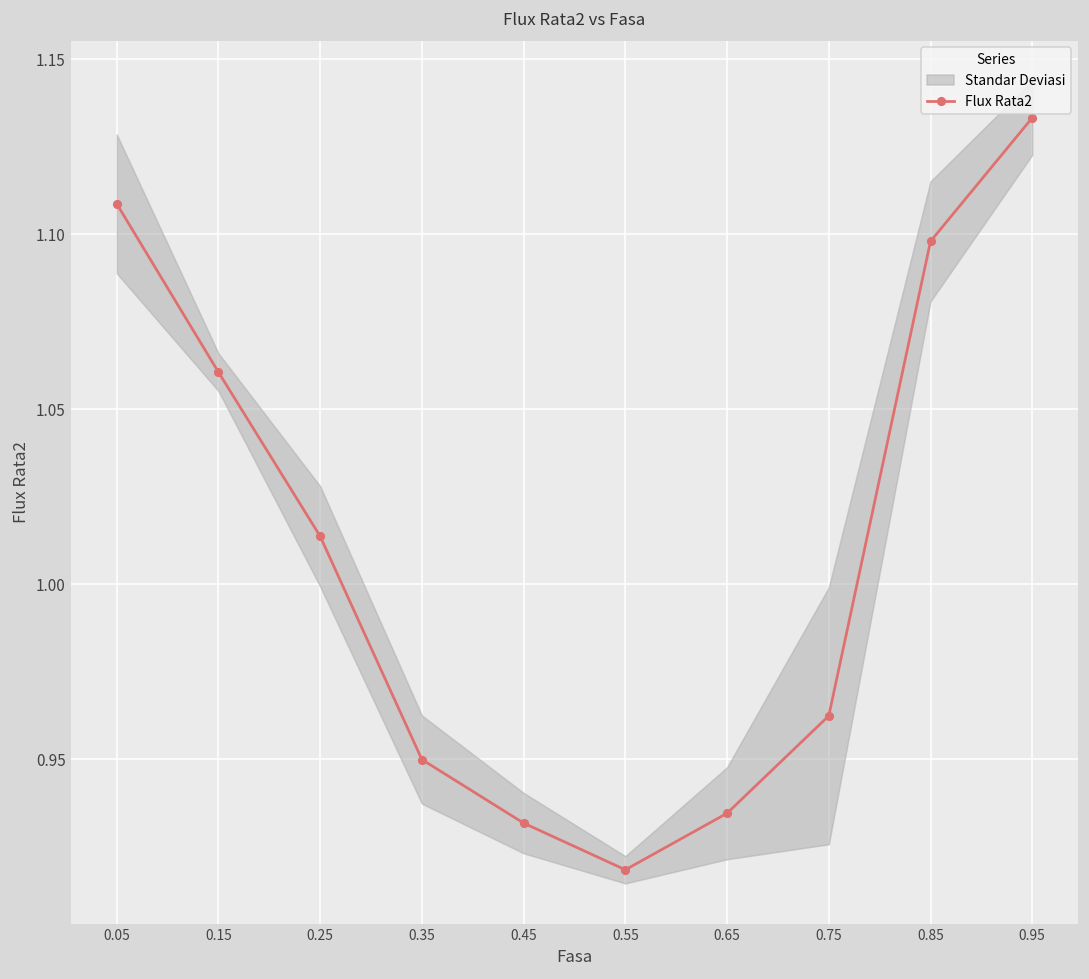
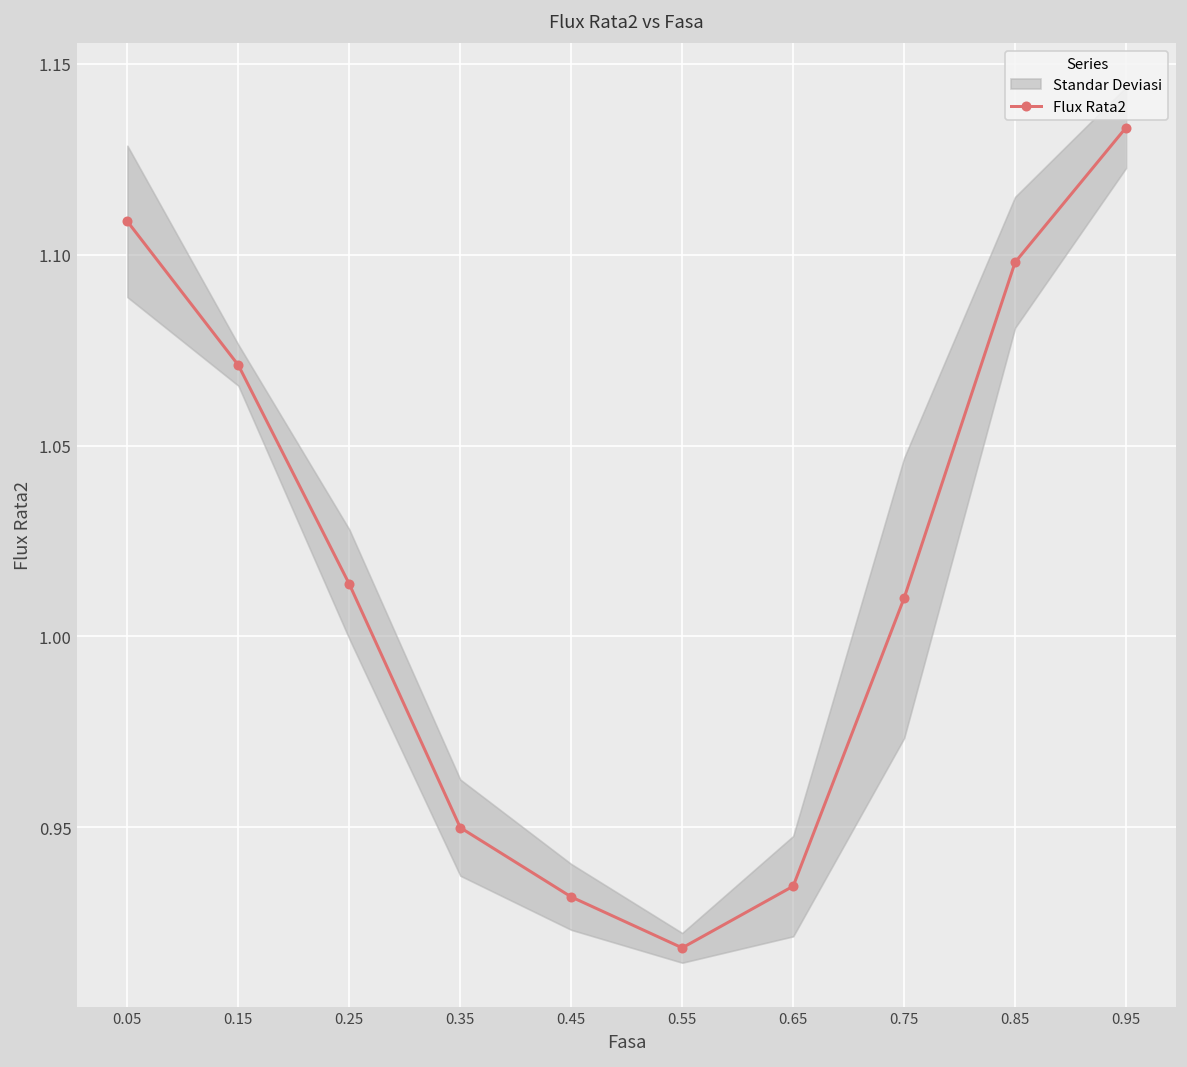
Flux Rata2, 0.15: 1.061 -> 1.071
Flux Rata2, 0.75: 0.962 -> 1.010
